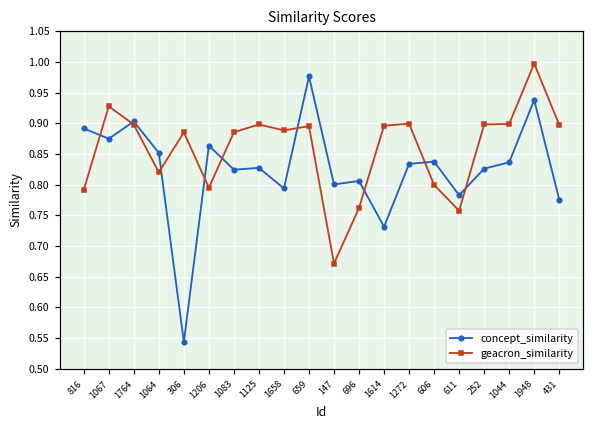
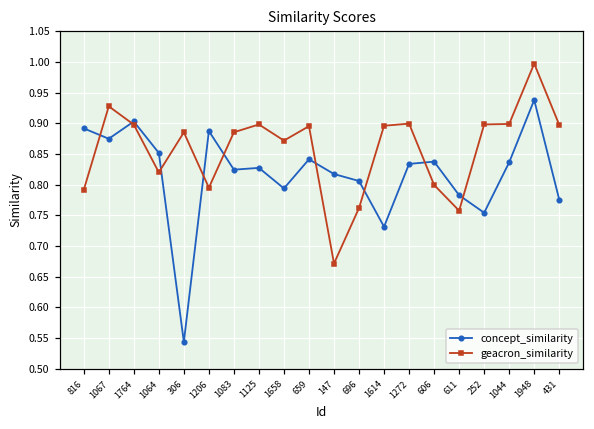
concept_similarity, 1206: 0.86 -> 0.89
geacron_similarity, 1658: 0.89 -> 0.87
concept_similarity, 659: 0.98 -> 0.84
concept_similarity, 147: 0.80 -> 0.82
concept_similarity, 252: 0.83 -> 0.75
